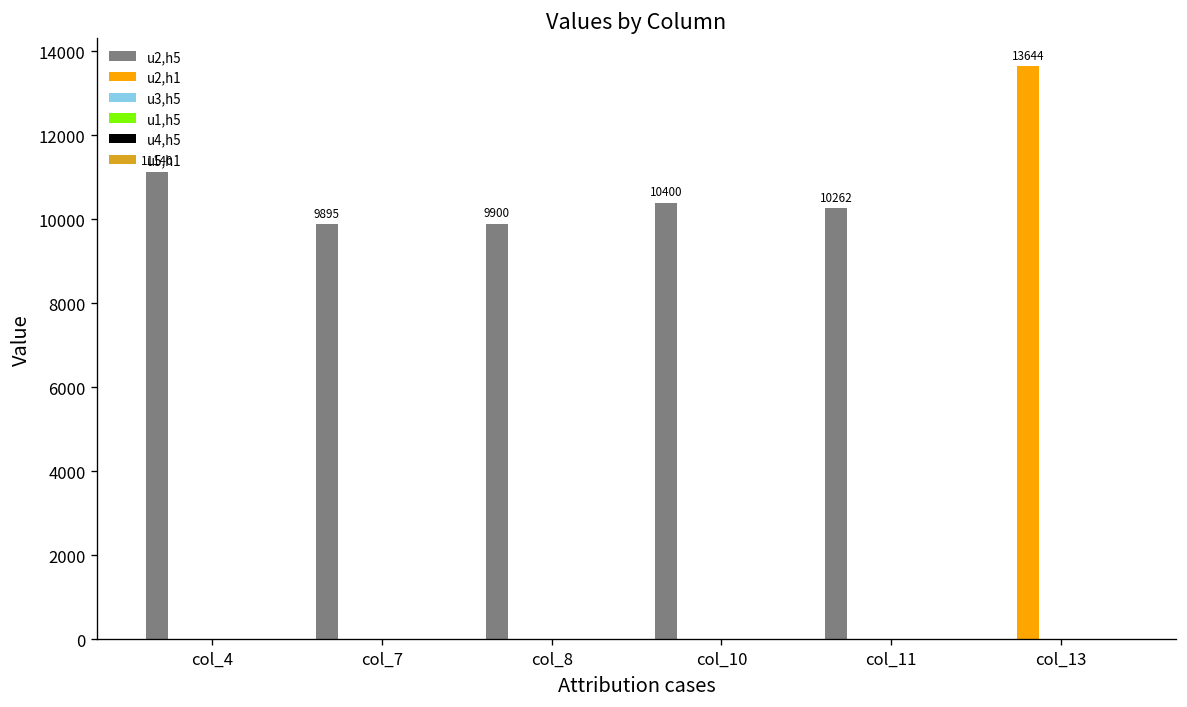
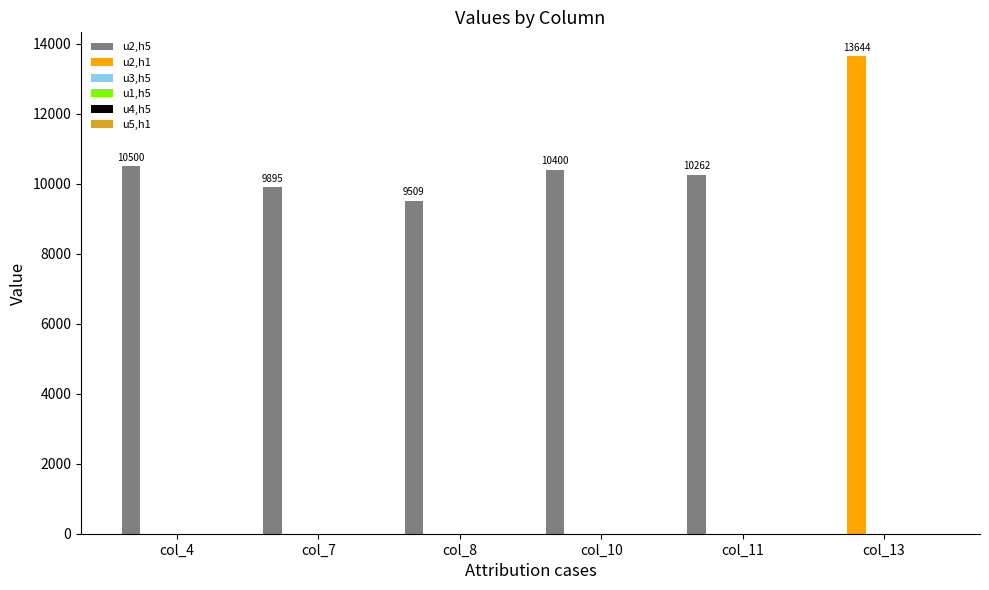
u2,h5, col_4: 11140 -> 10500
u2,h5, col_8: 9900 -> 9509
